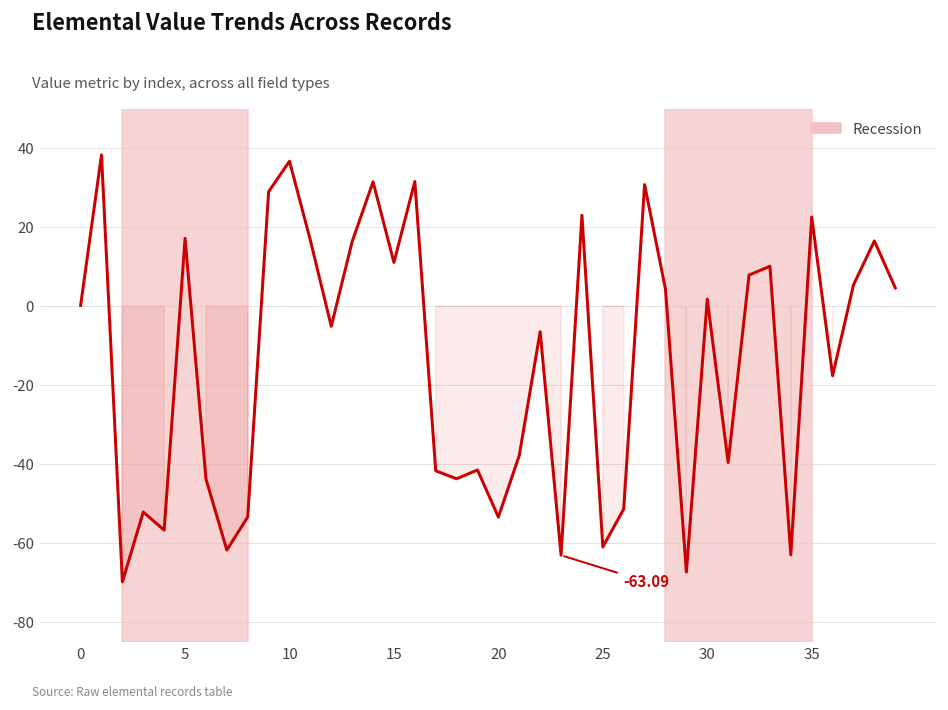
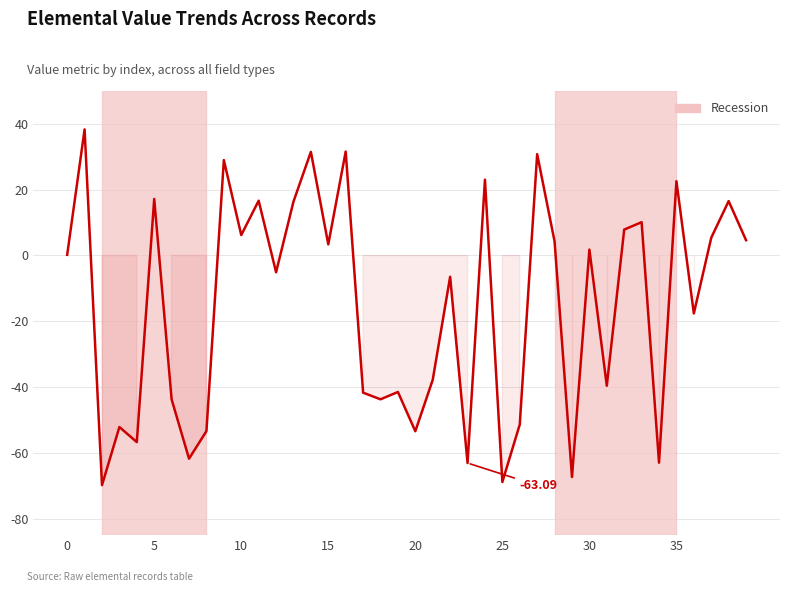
10: 37 -> 6
15: 11 -> 3
25: -61 -> -69
